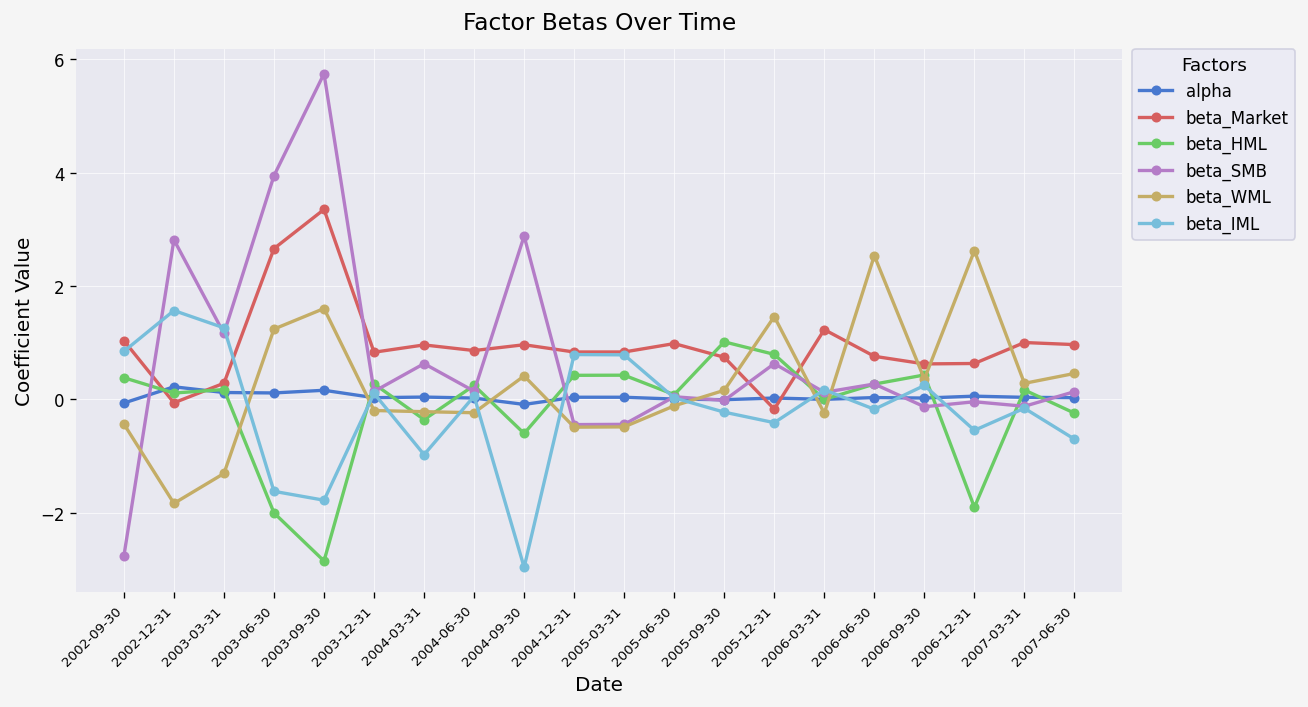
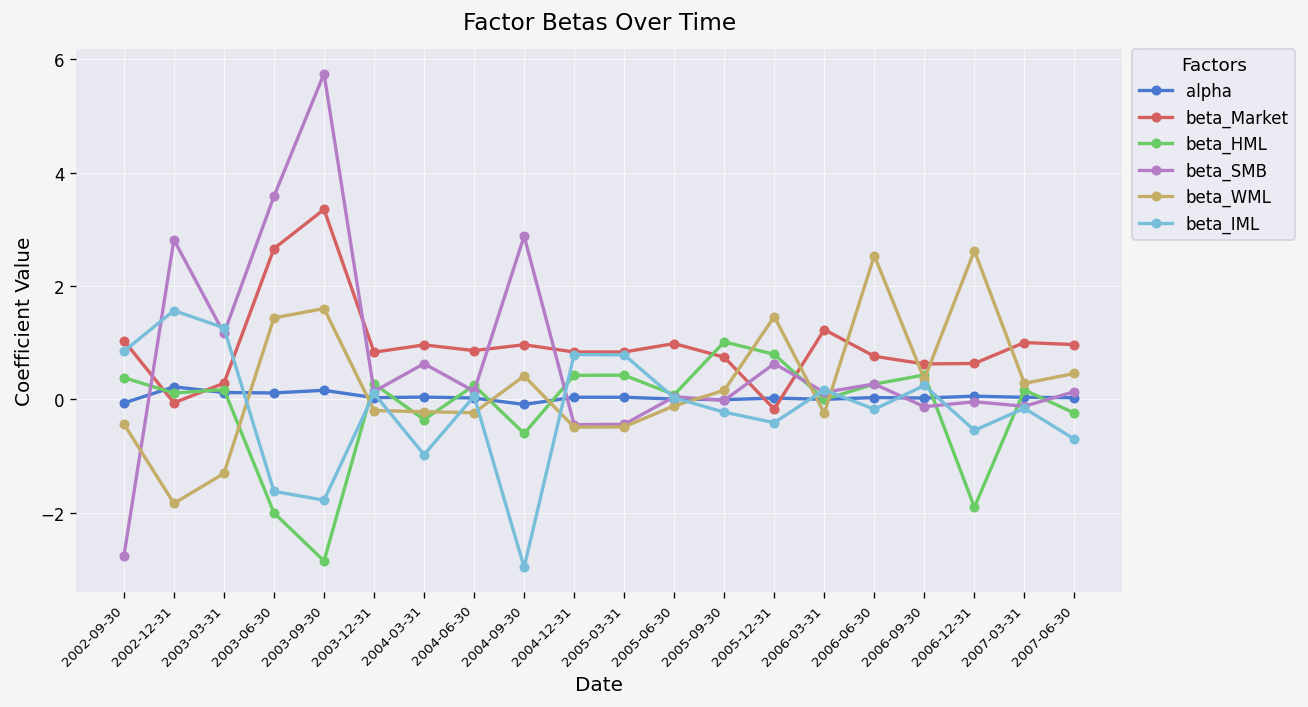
beta_SMB, 2003-06-30: 3.9 -> 3.6
beta_WML, 2003-06-30: 1.2 -> 1.4
